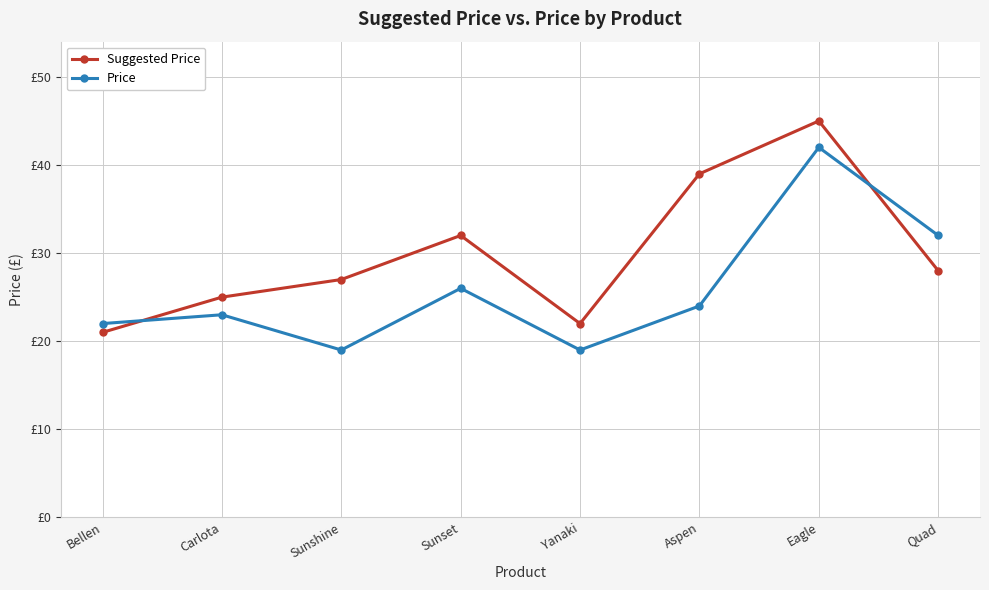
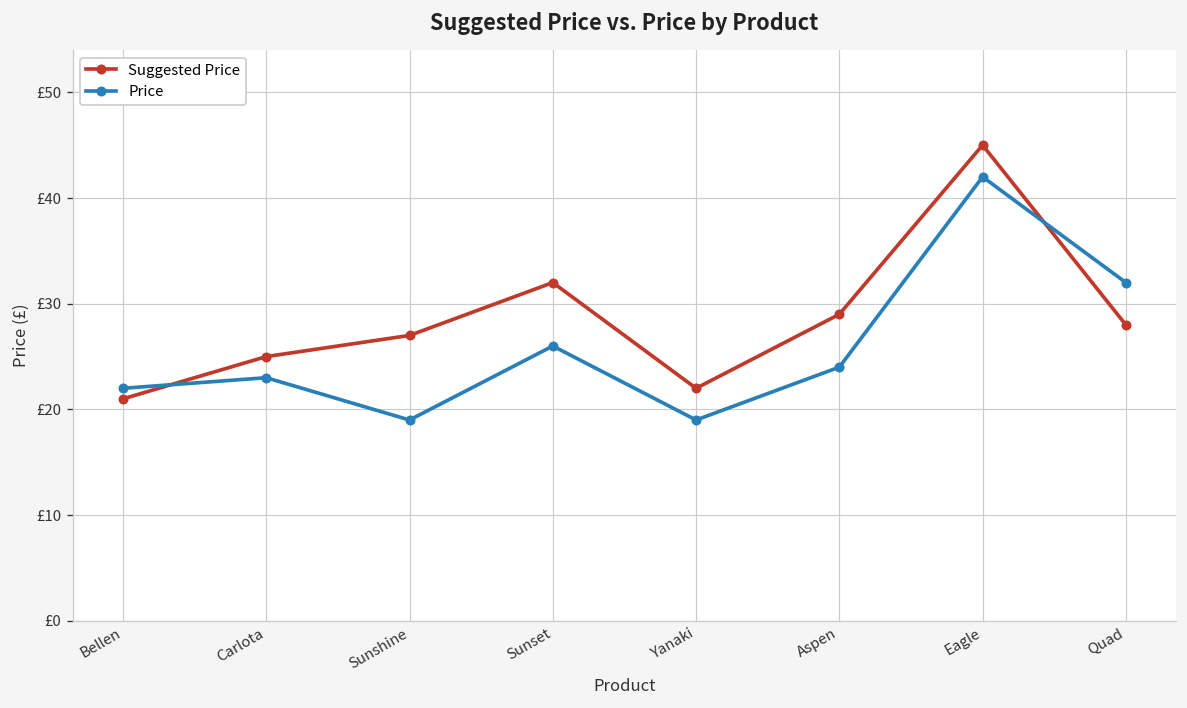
Suggested Price, Aspen: £39 -> £29
